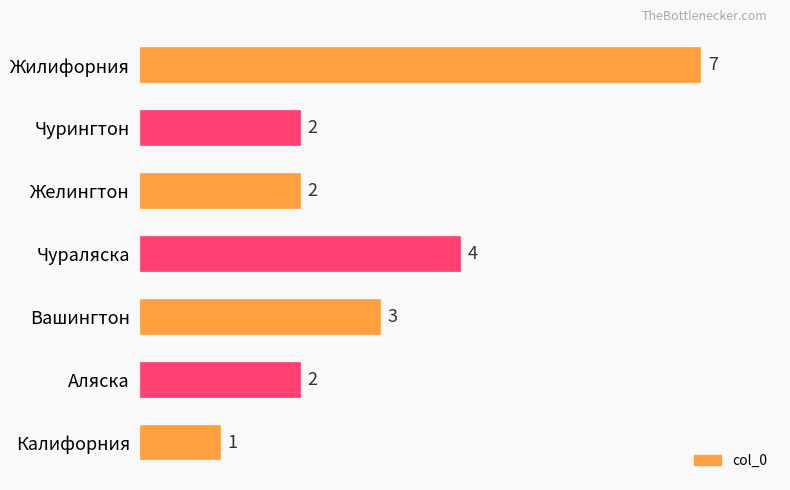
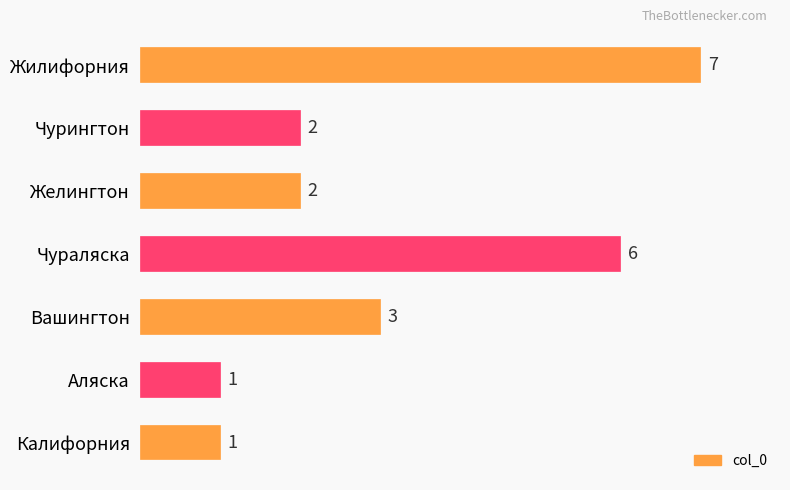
Чураляска: 4 -> 6
Аляска: 2 -> 1
